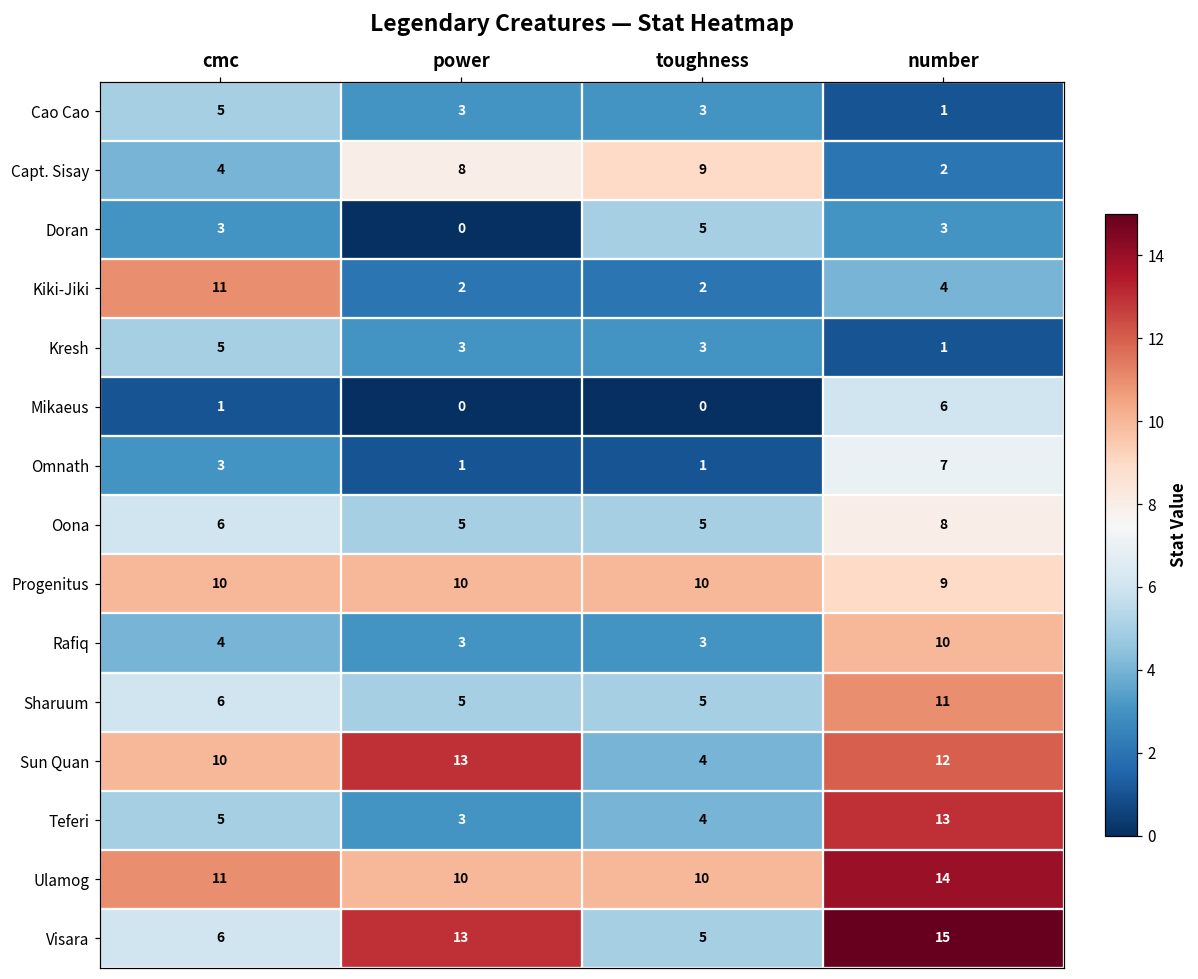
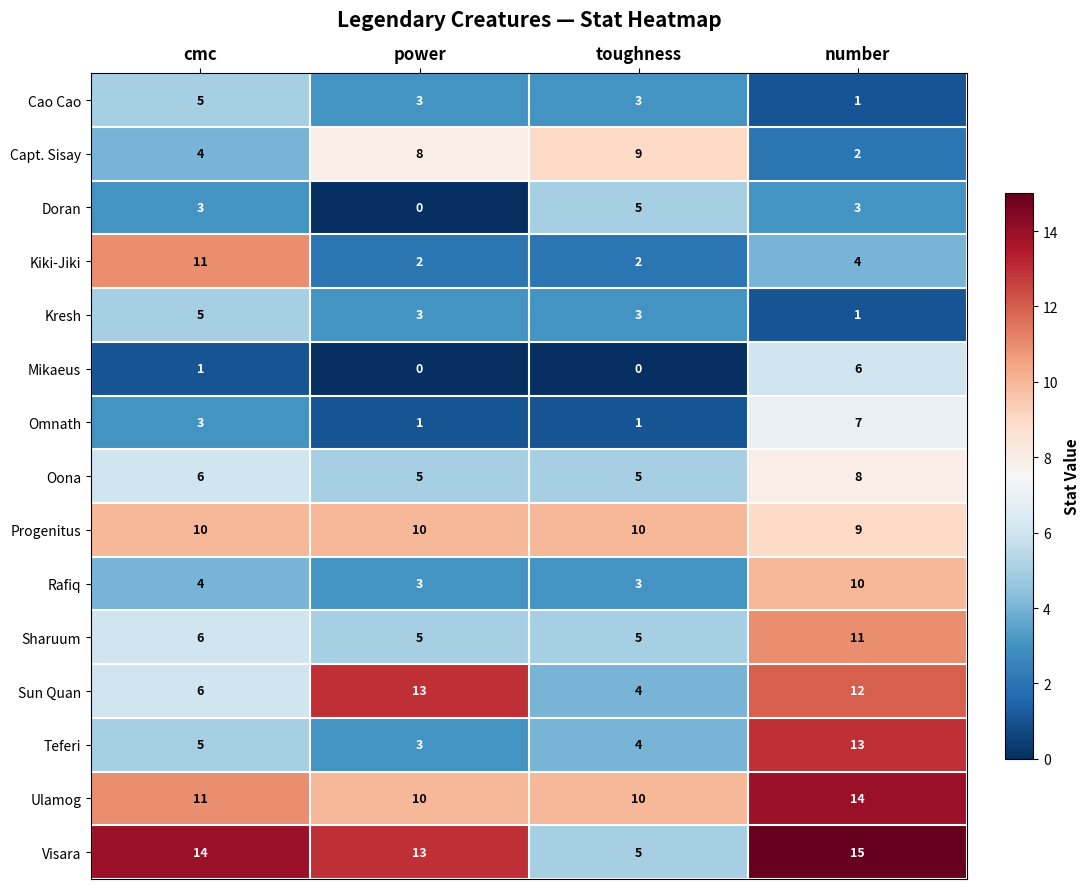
Sun Quan, cmc: 10 -> 6
Visara, cmc: 6 -> 14
